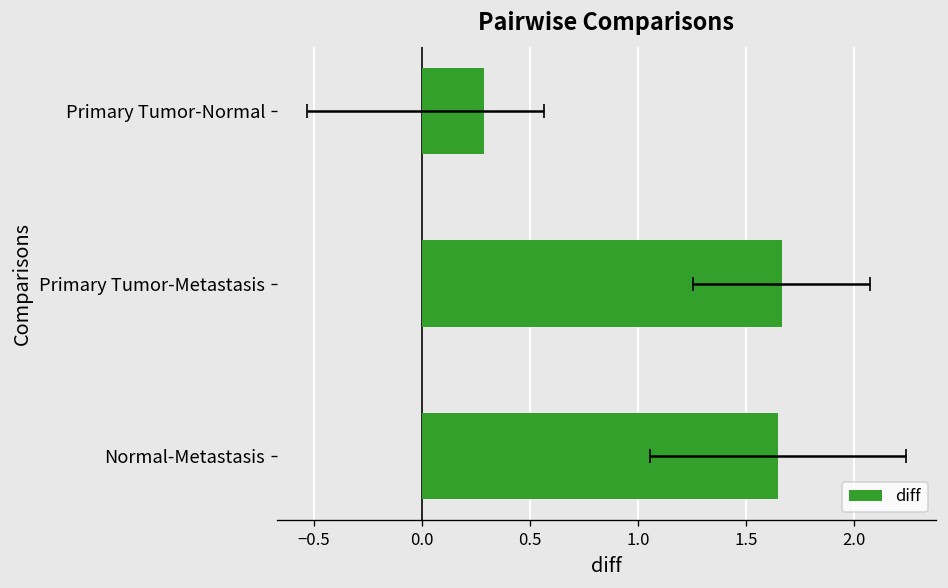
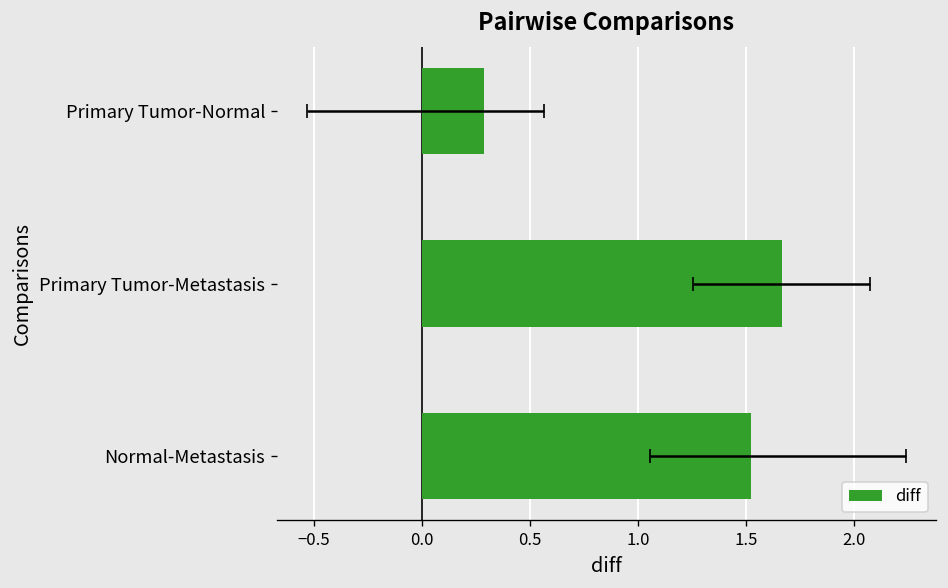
diff, Normal-Metastasis: 1.65 -> 1.52
